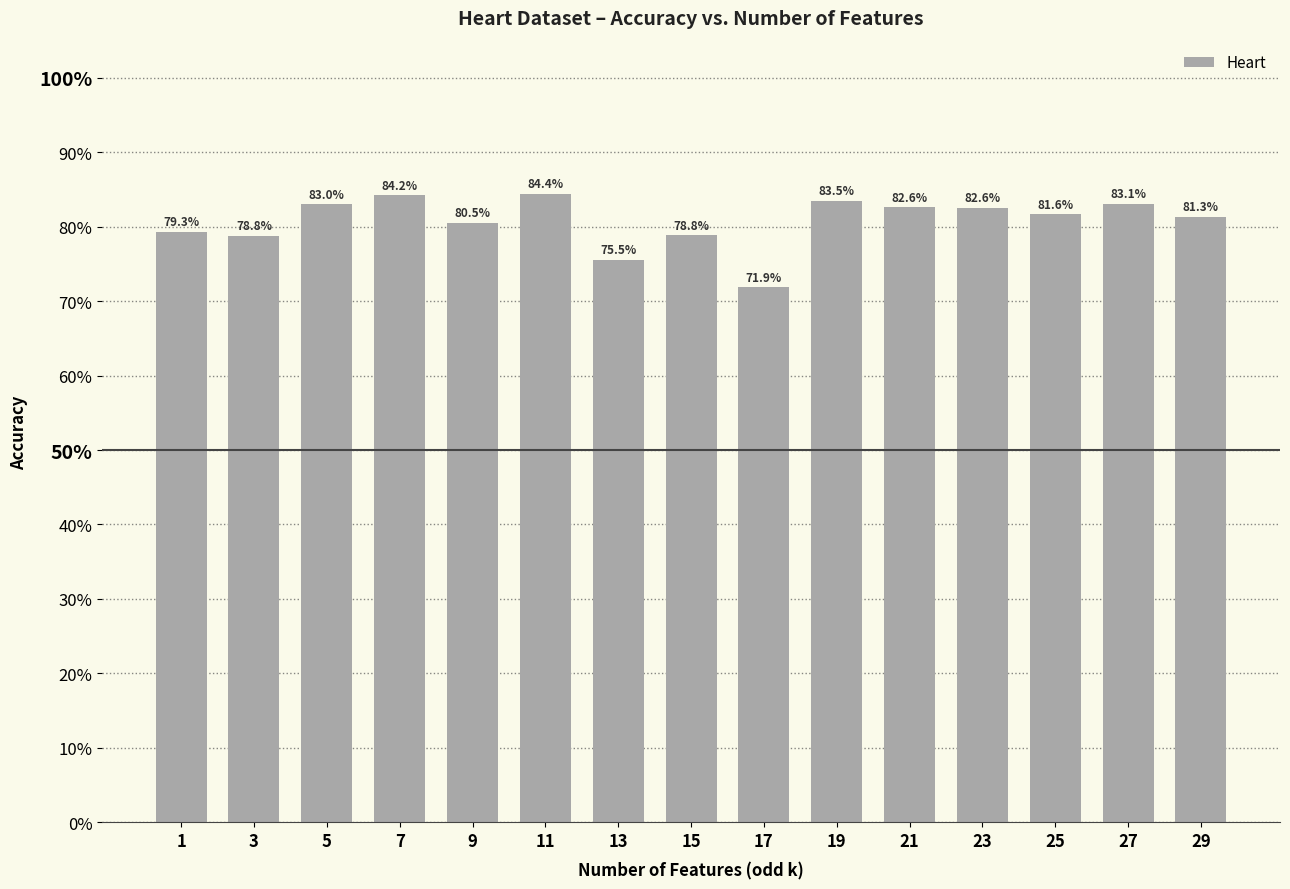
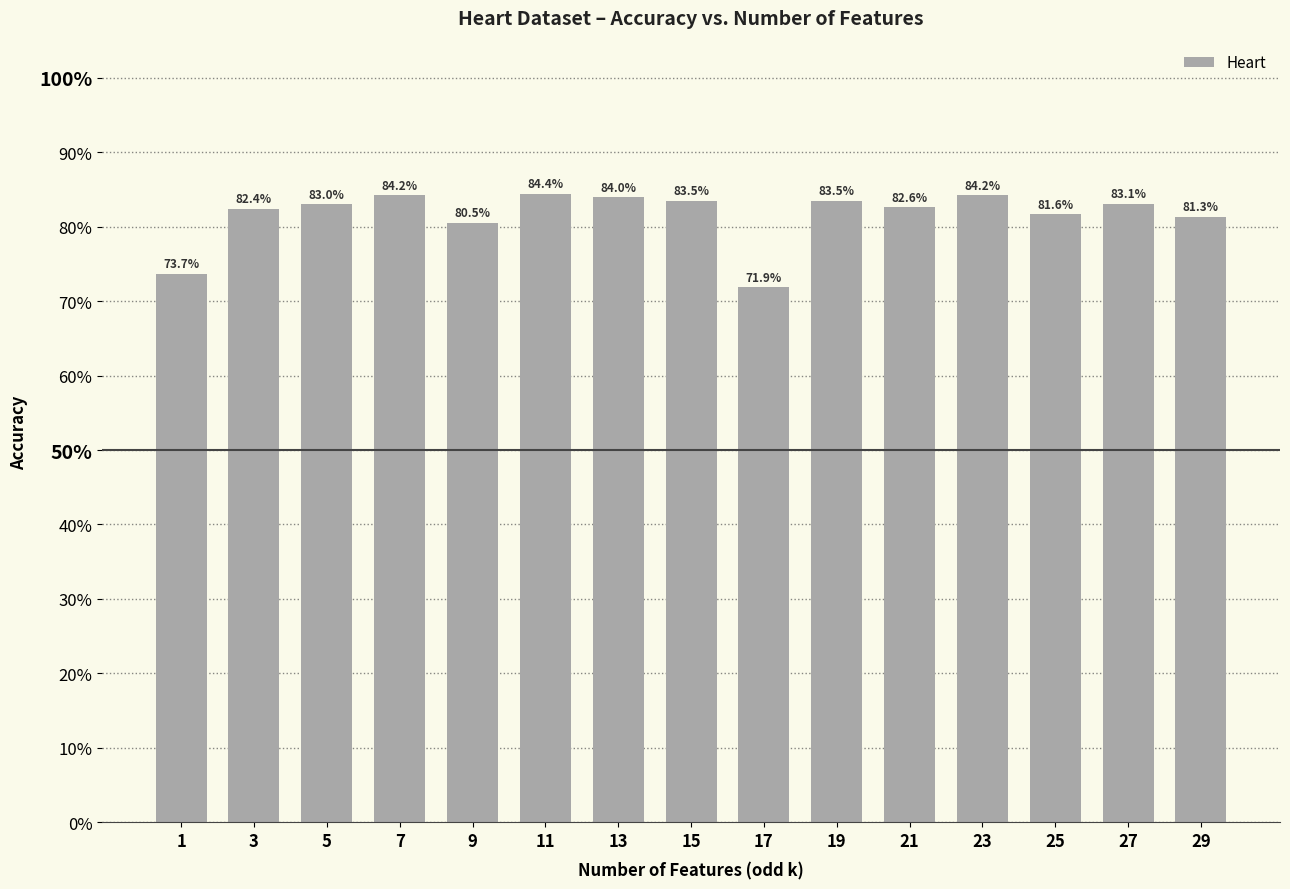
1: 79.3% -> 73.7%
3: 78.8% -> 82.4%
13: 75.5% -> 84.0%
15: 78.8% -> 83.5%
23: 82.6% -> 84.2%
